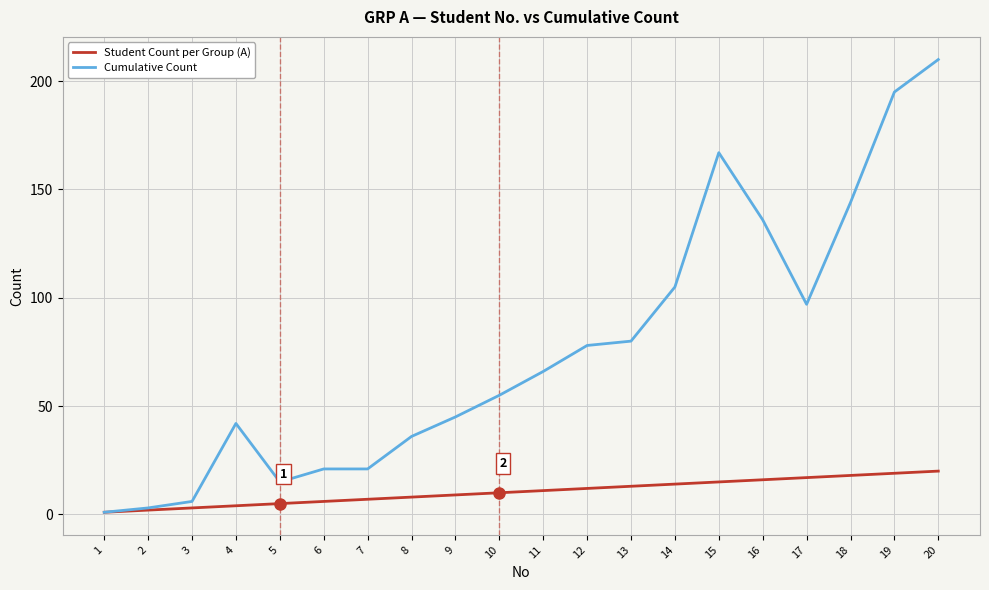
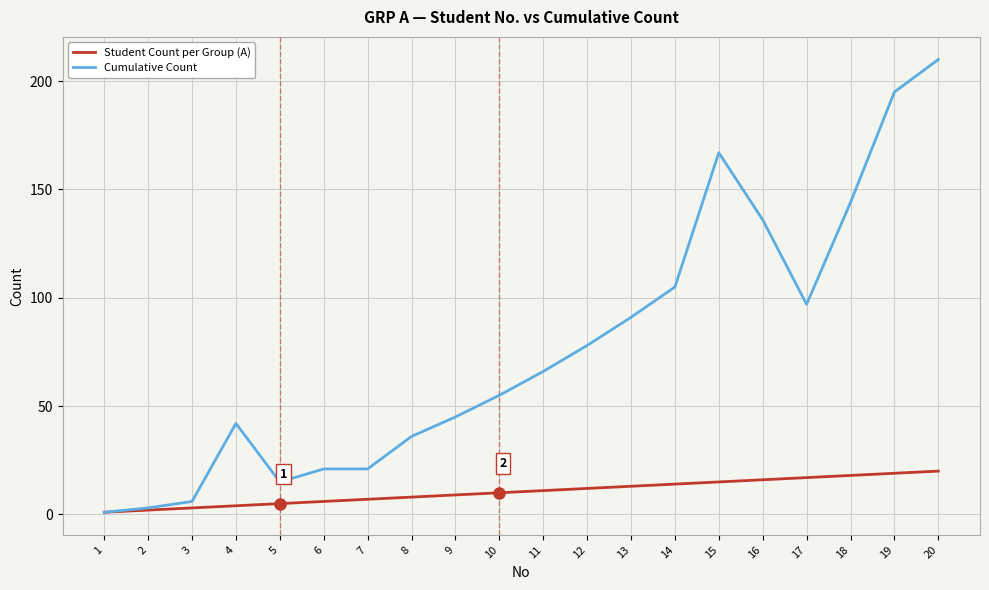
Cumulative Count, 13: 80 -> 91
